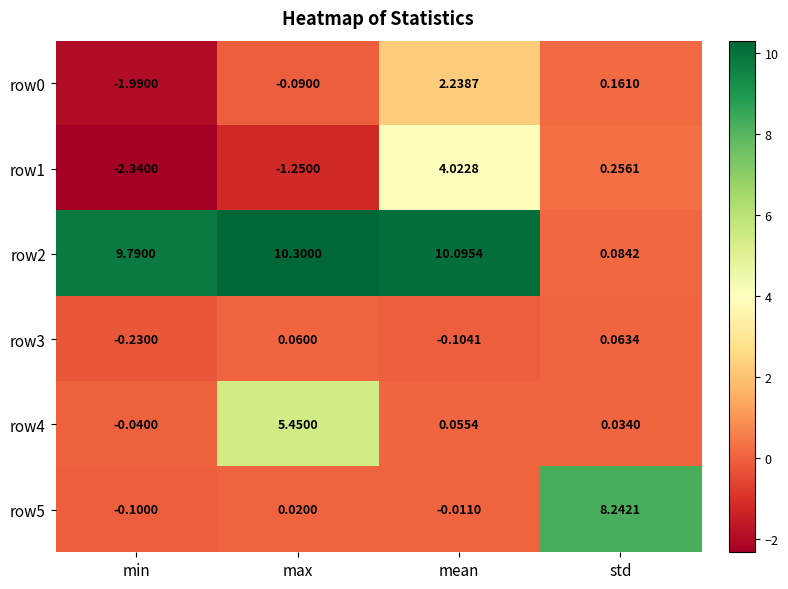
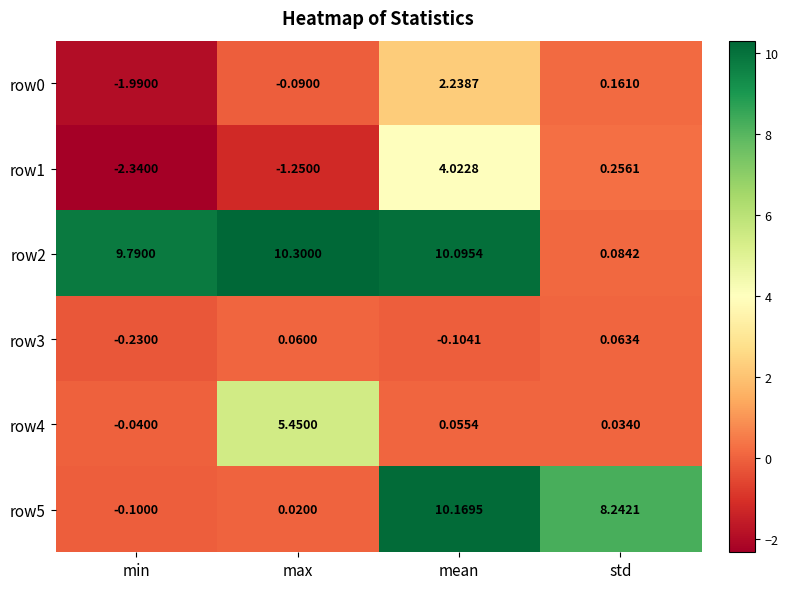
row5, mean: -0.0110 -> 10.1695
